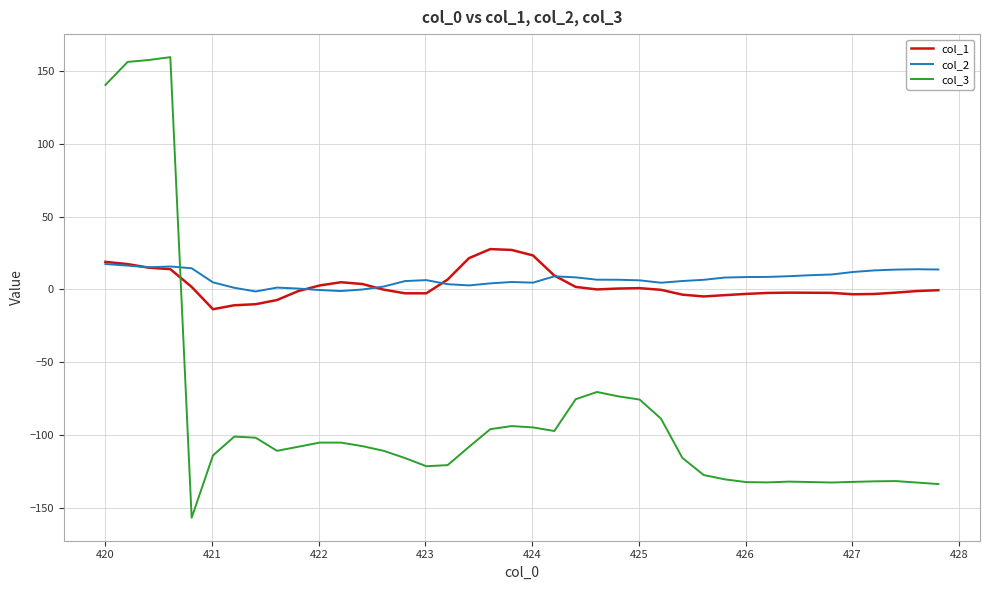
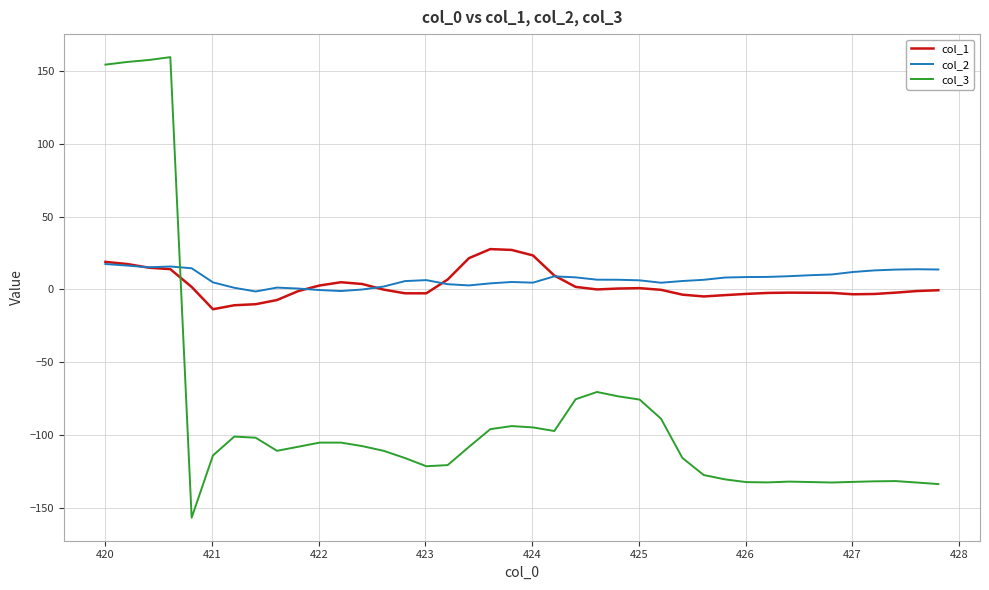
col_3, 420: 141 -> 155
